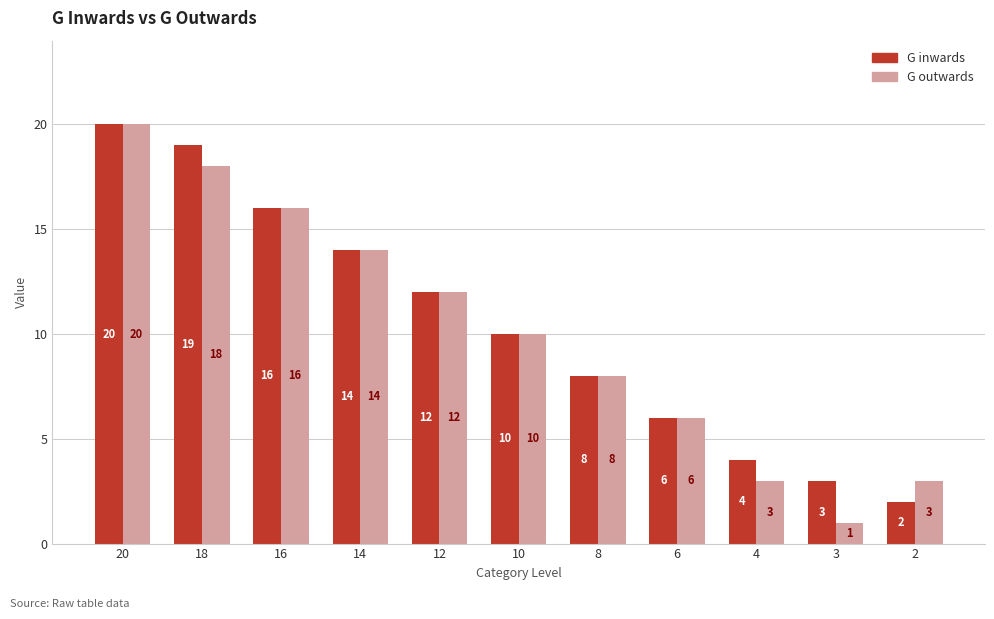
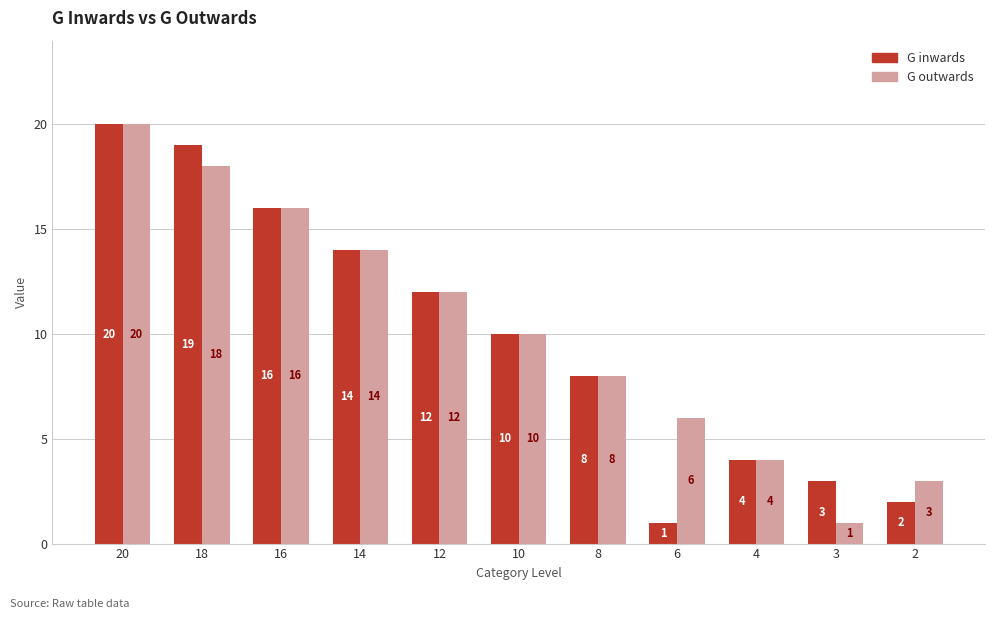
G inwards, 6: 6 -> 1
G outwards, 4: 3 -> 4
